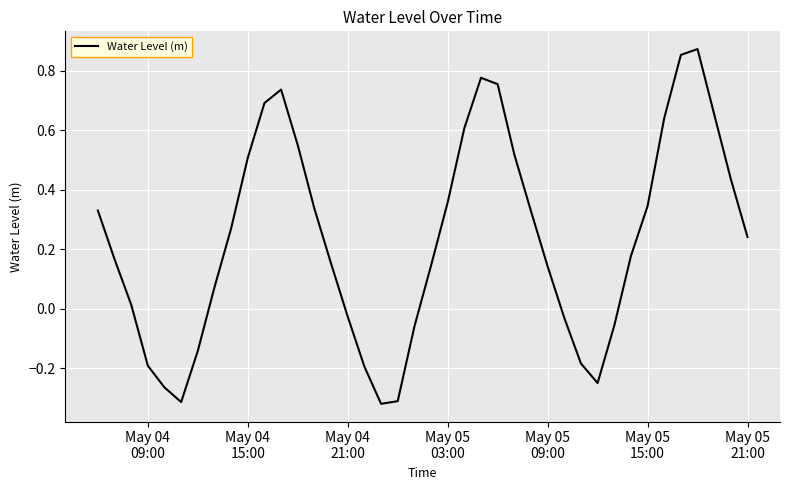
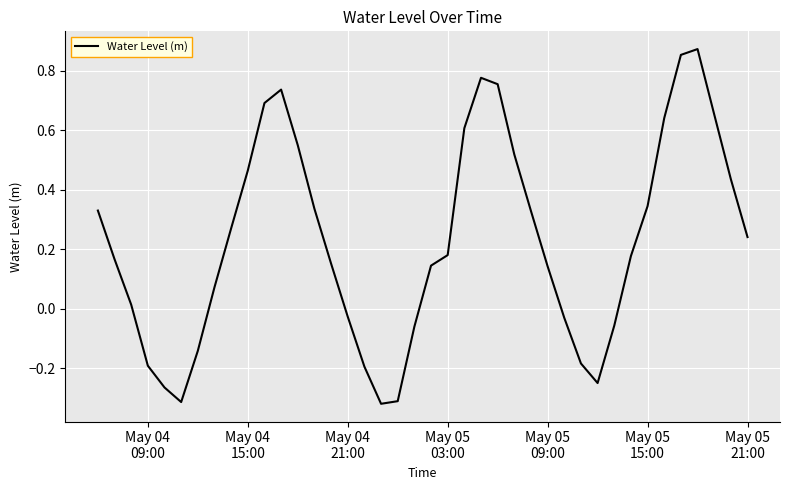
May 04 15:00: 0.51 -> 0.46
May 05 03:00: 0.36 -> 0.18
